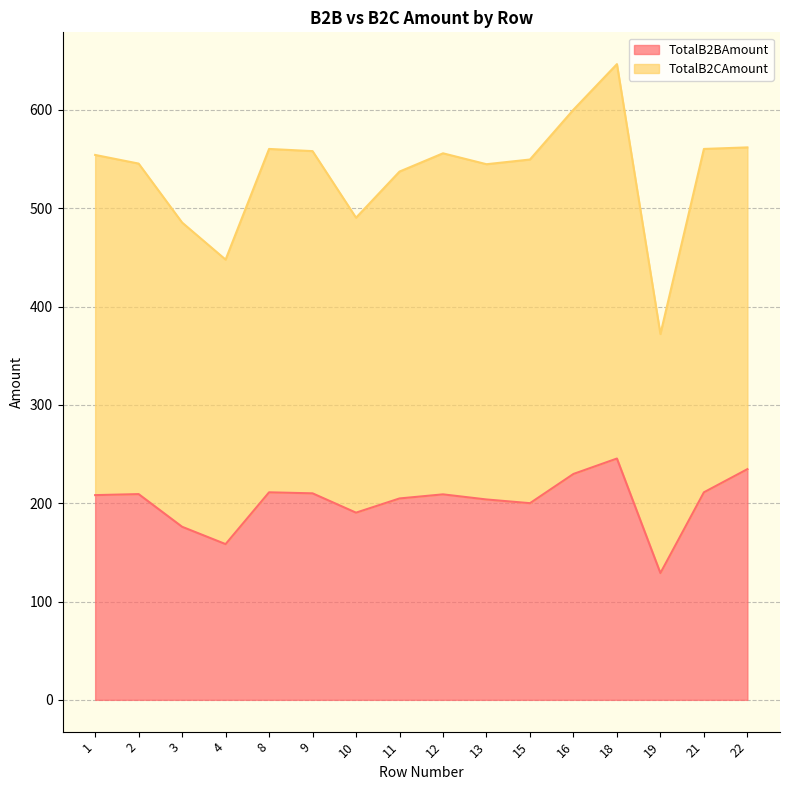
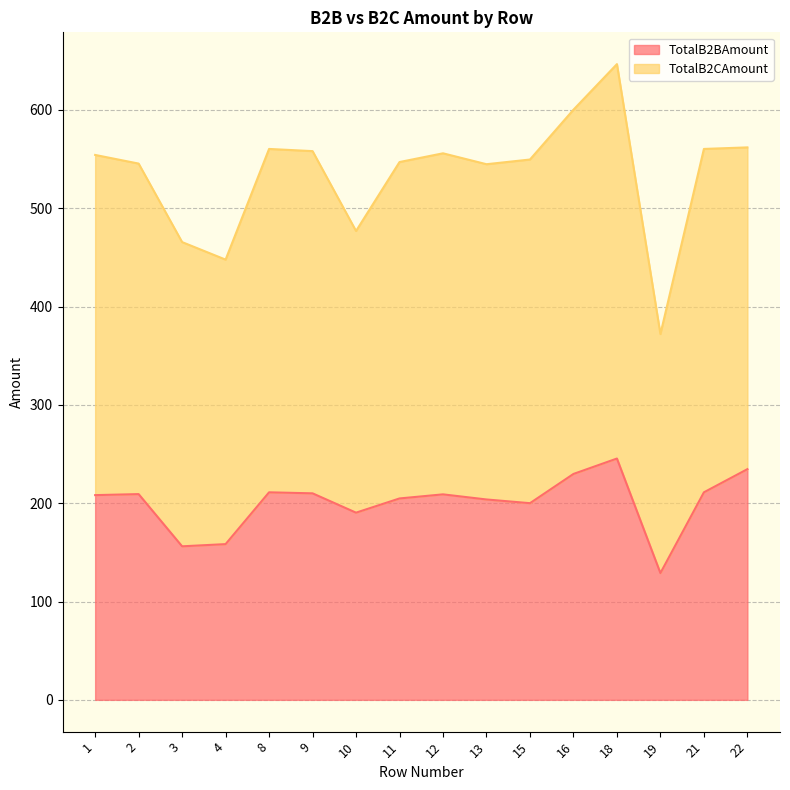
TotalB2BAmount, 3: 180 -> 160
TotalB2CAmount, 10: 300 -> 290
TotalB2CAmount, 11: 330 -> 340
